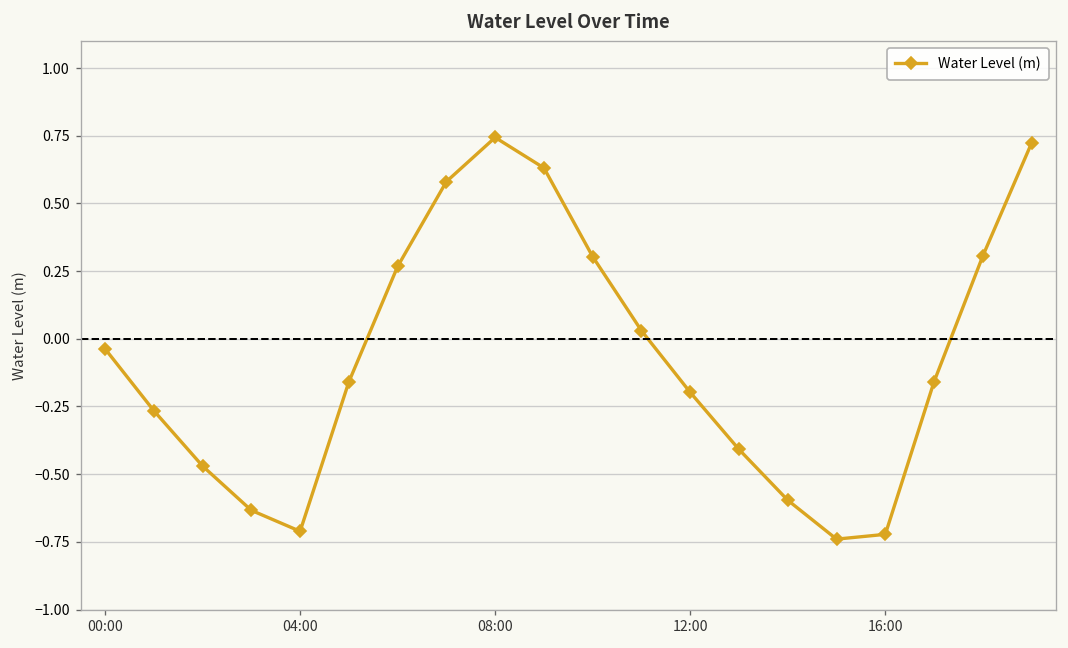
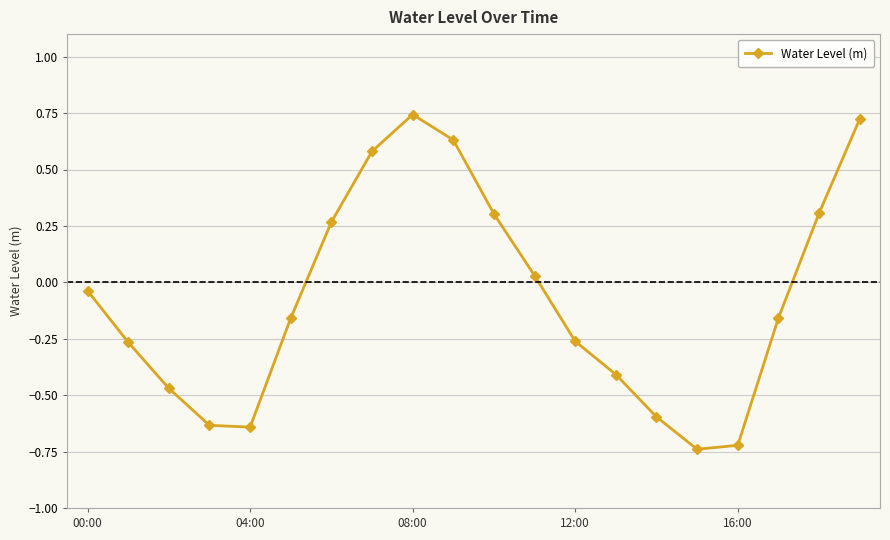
04:00: -0.71 -> -0.64
12:00: -0.20 -> -0.26
